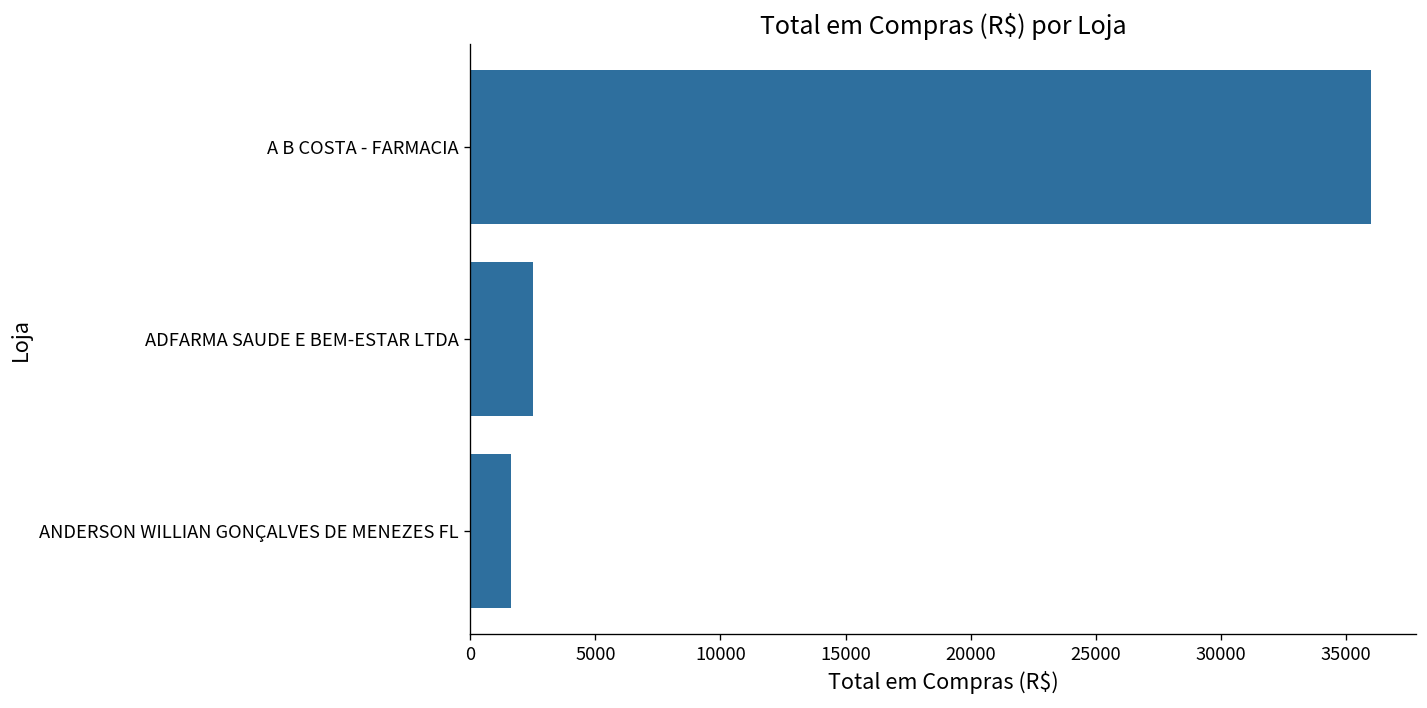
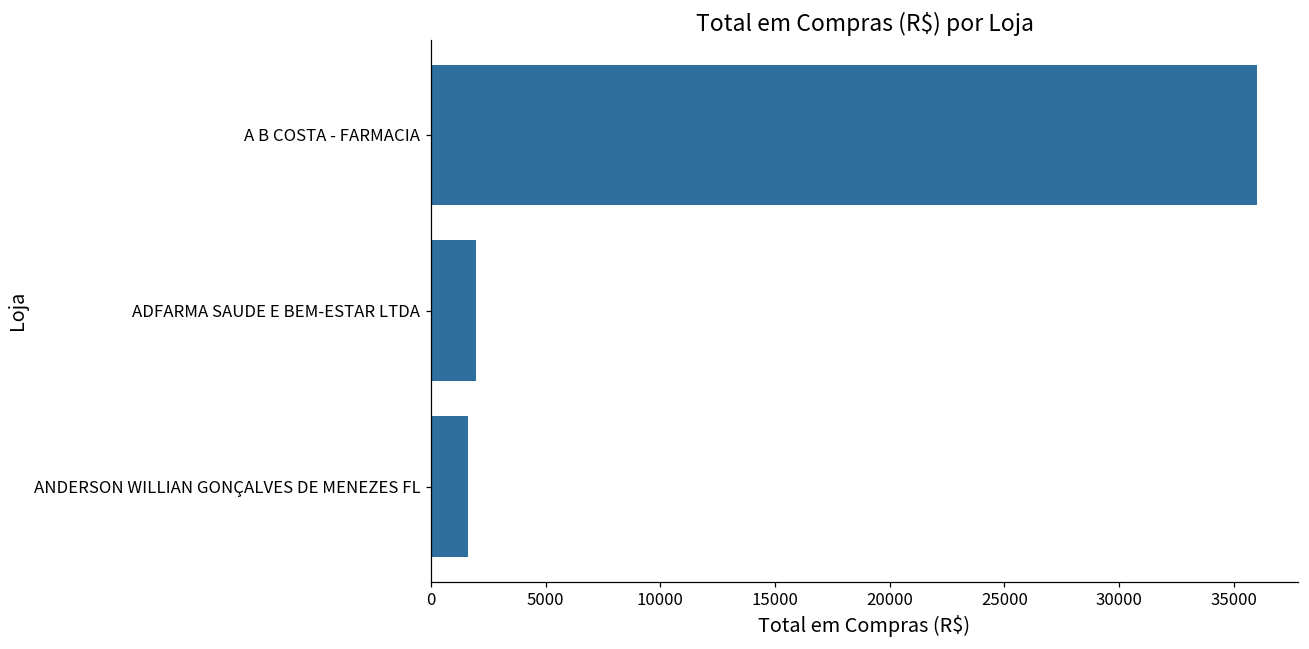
ADFARMA SAUDE E BEM-ESTAR LTDA: 2500 -> 2000
